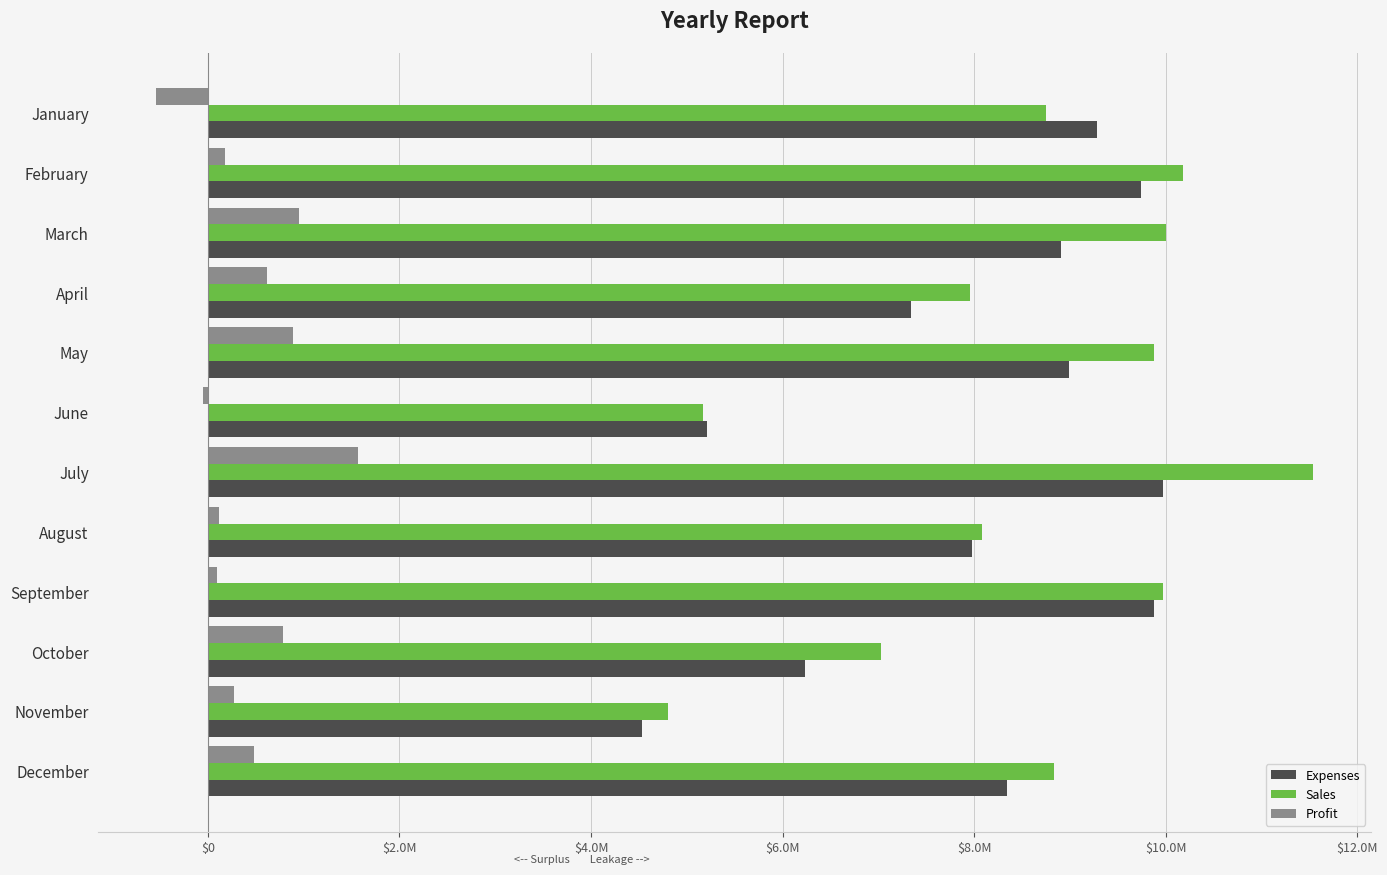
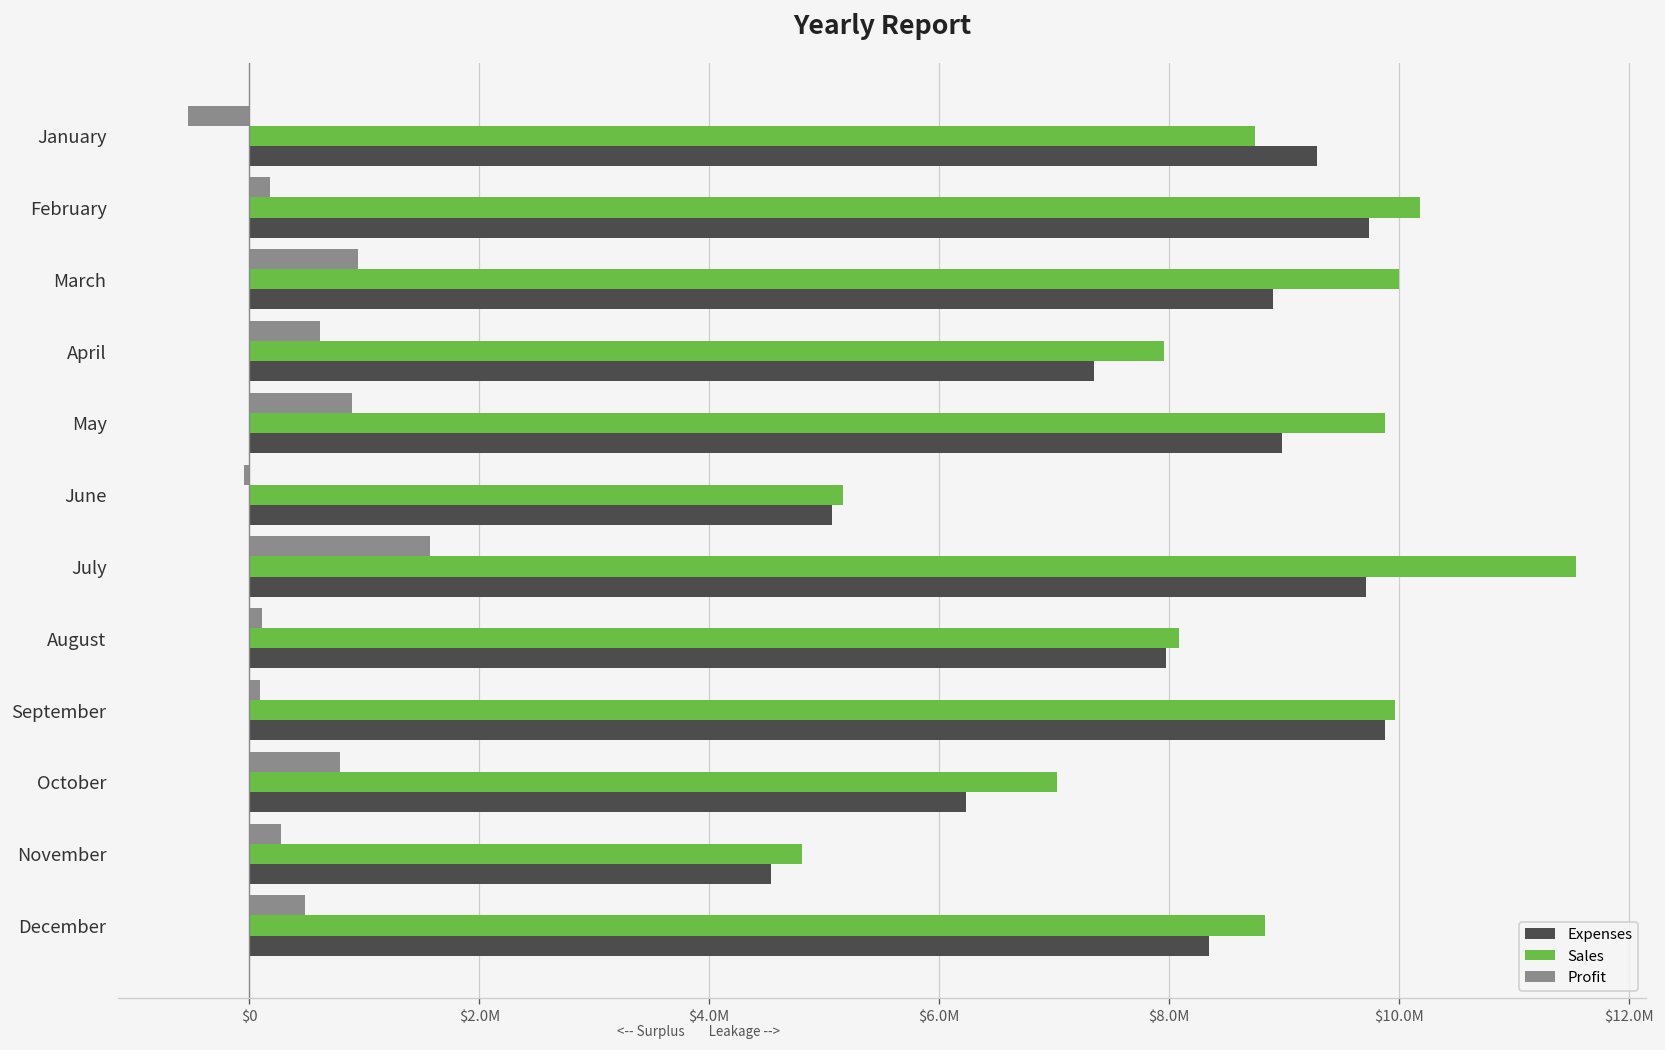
Expenses, June: $5200000 -> $5100000
Expenses, July: $10000000 -> $9700000
